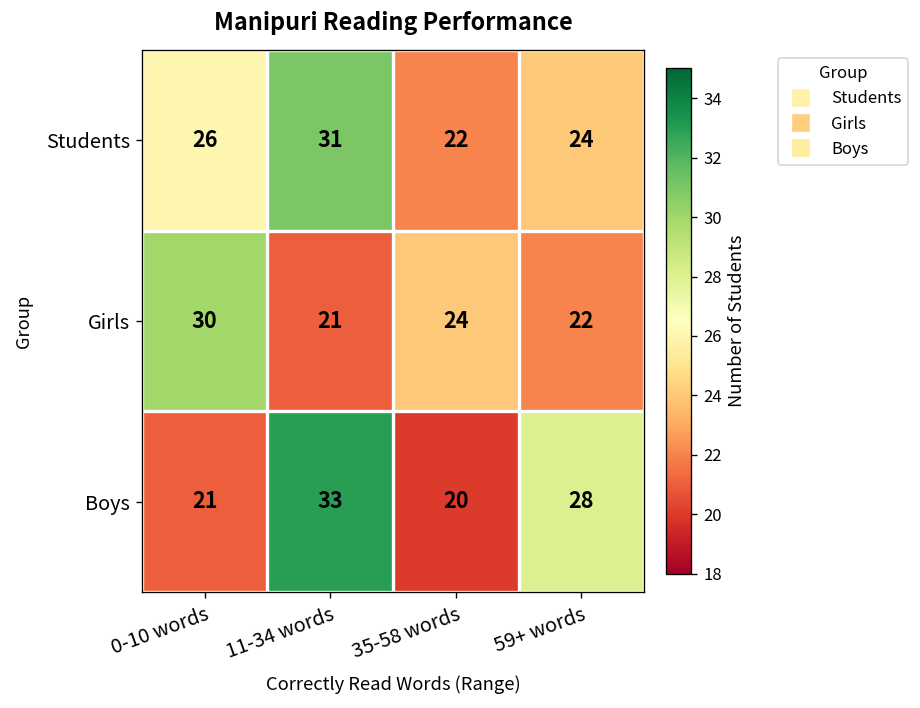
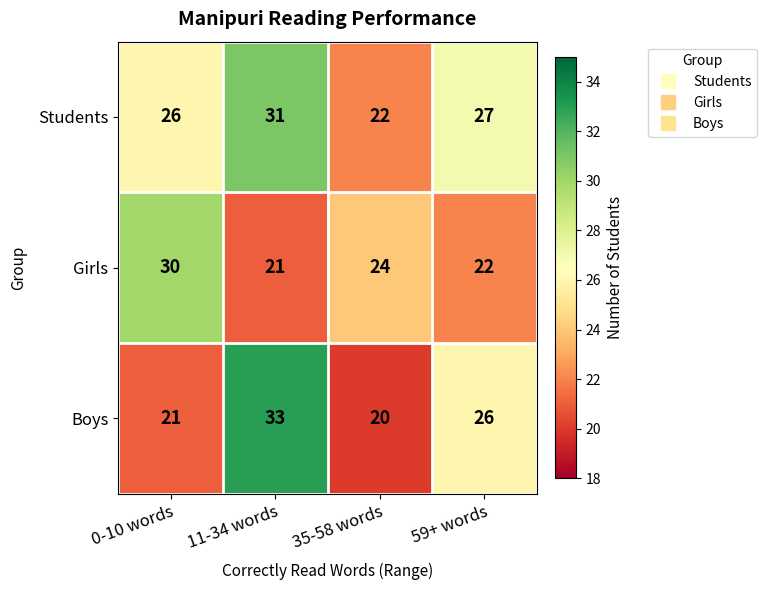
Students, 59+ words: 24 -> 27
Boys, 59+ words: 28 -> 26
